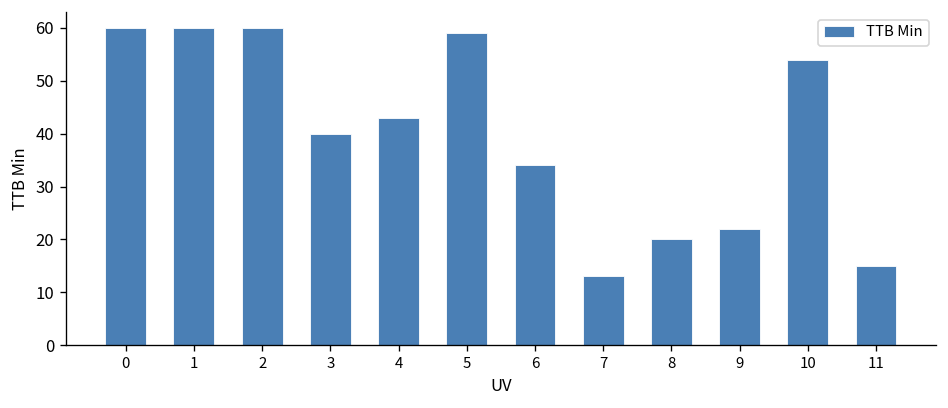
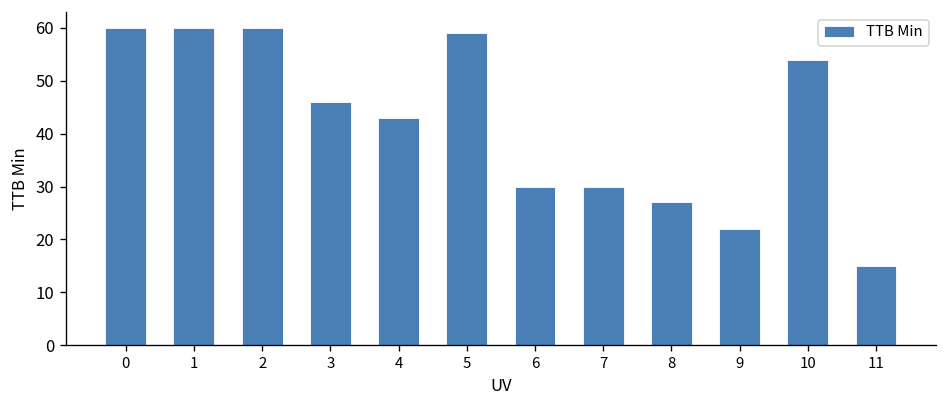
3: 40 -> 46
6: 34 -> 30
7: 13 -> 30
8: 20 -> 27
